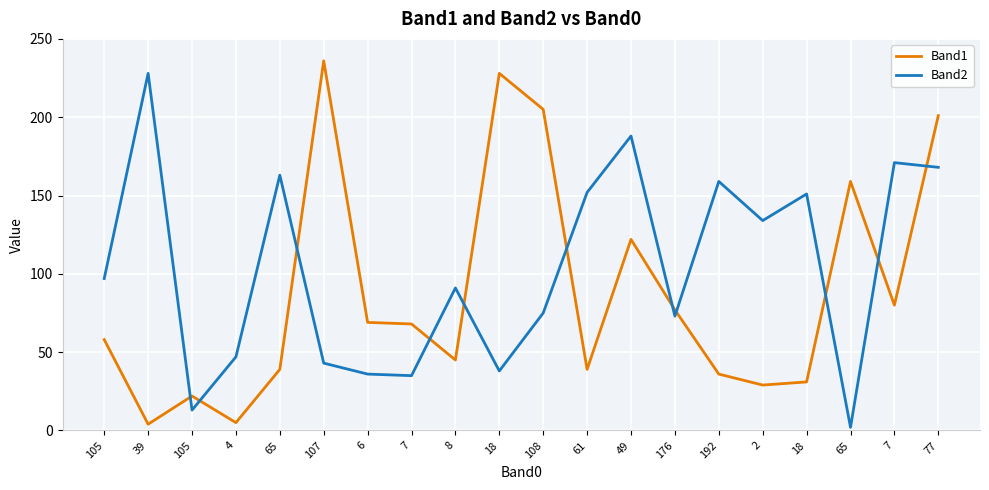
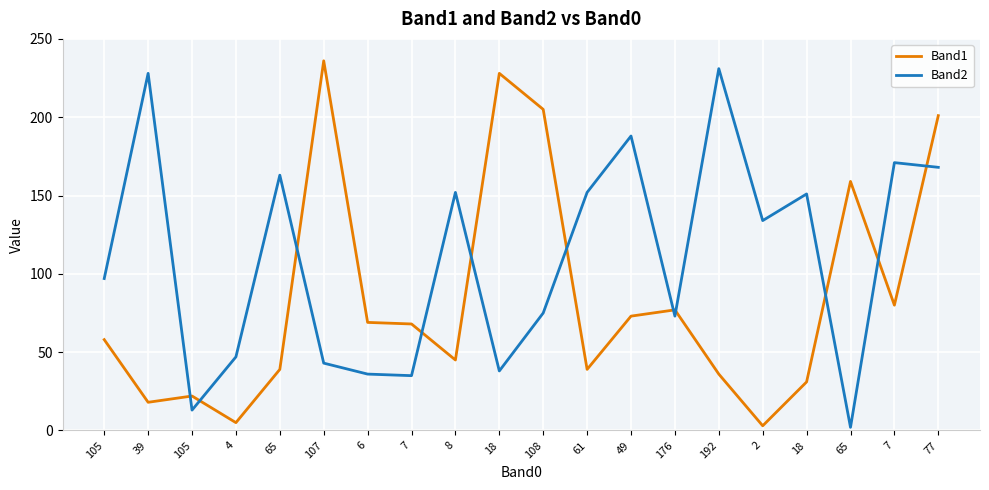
Band1, 39: 4 -> 18
Band2, 8: 91 -> 152
Band1, 49: 122 -> 73
Band2, 192: 159 -> 231
Band1, 2: 29 -> 3
